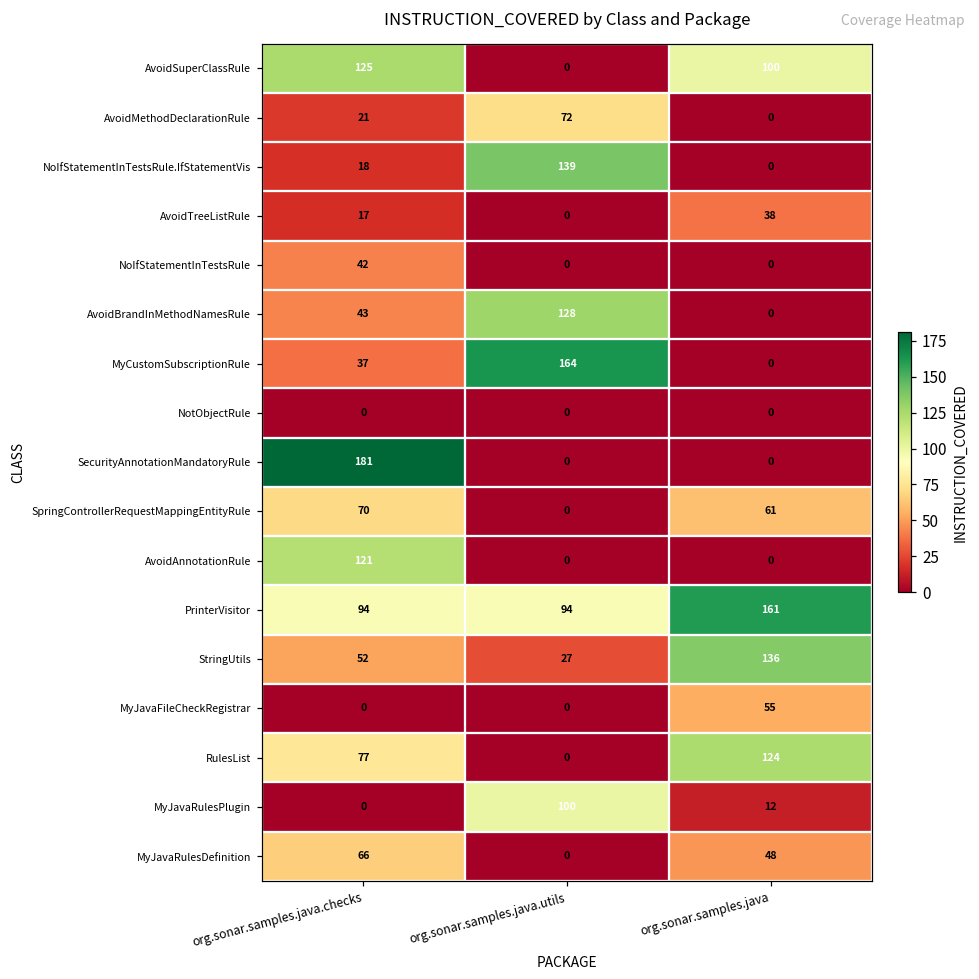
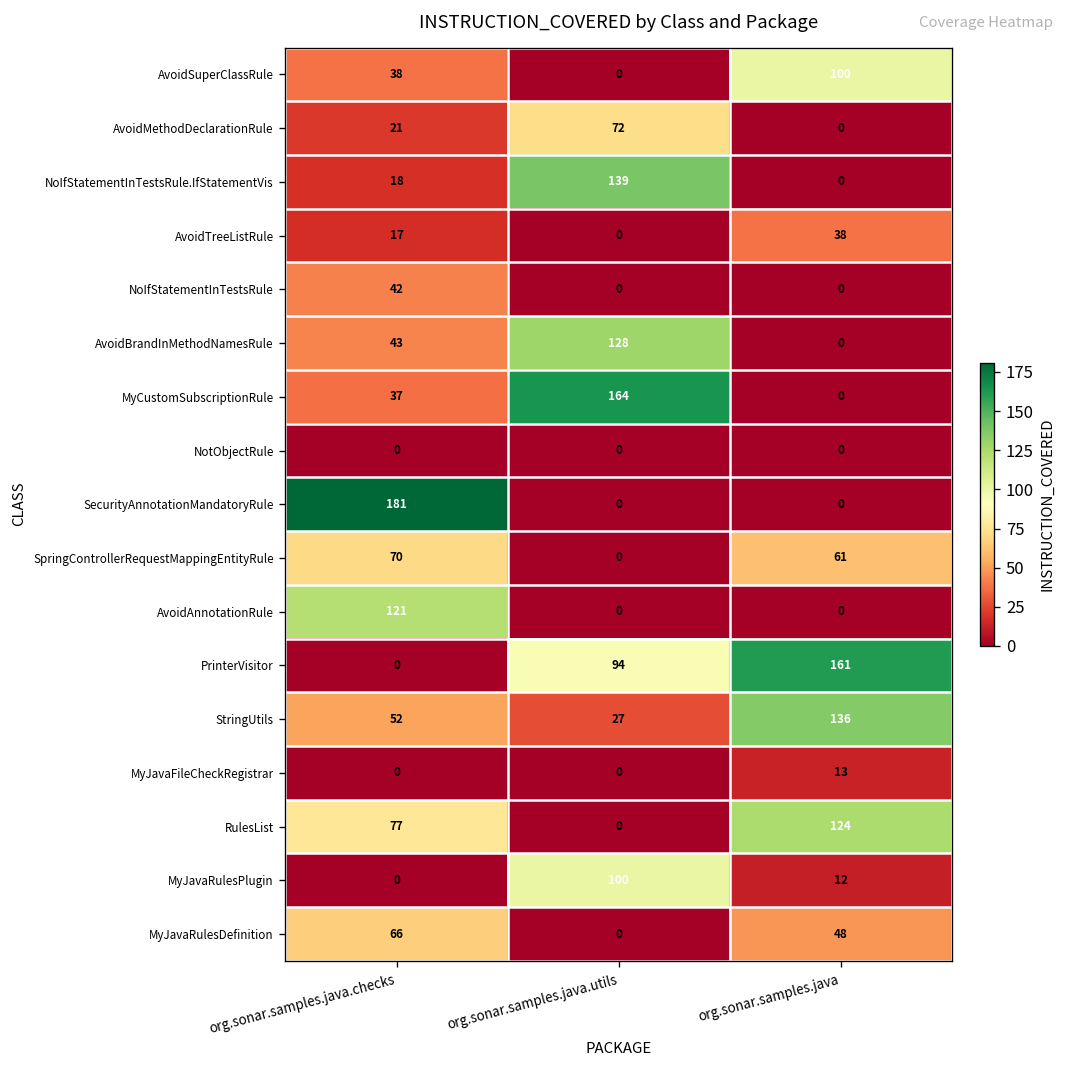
AvoidSuperClassRule, org.sonar.samples.java.checks: 125 -> 38
PrinterVisitor, org.sonar.samples.java.checks: 94 -> 0
MyJavaFileCheckRegistrar, org.sonar.samples.java: 55 -> 13
